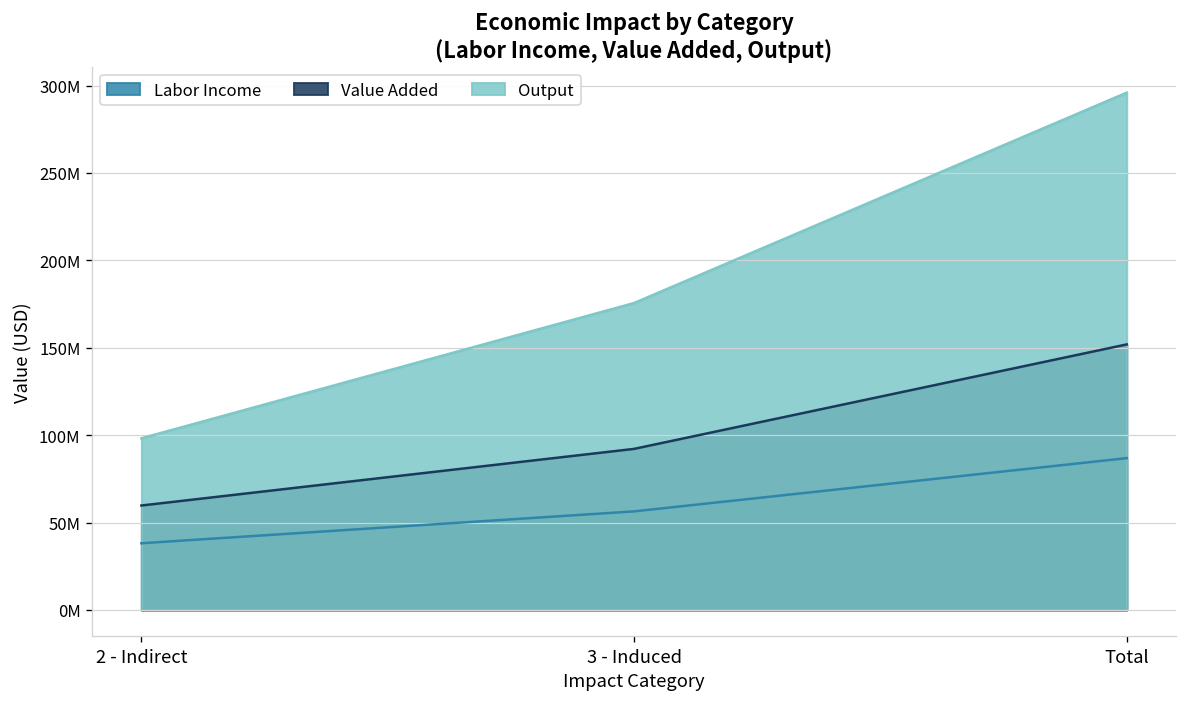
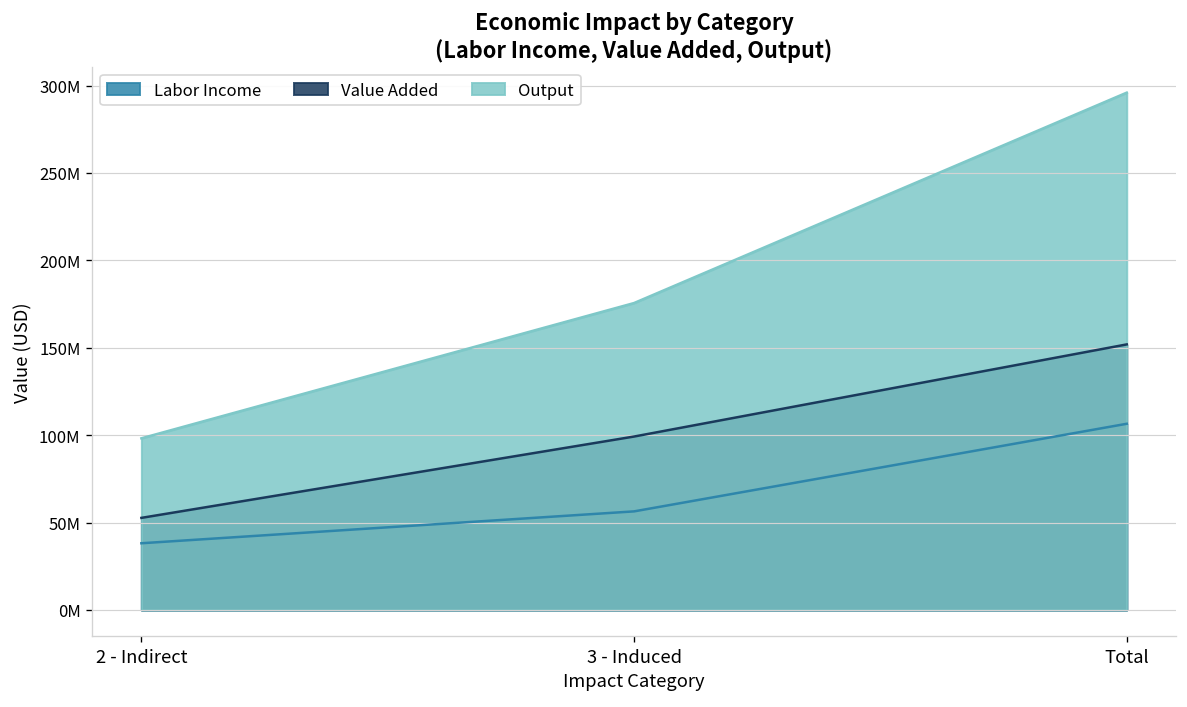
Value Added, 2 - Indirect: 60000000 -> 53000000
Value Added, 3 - Induced: 92000000 -> 99000000
Labor Income, Total: 87000000 -> 107000000
